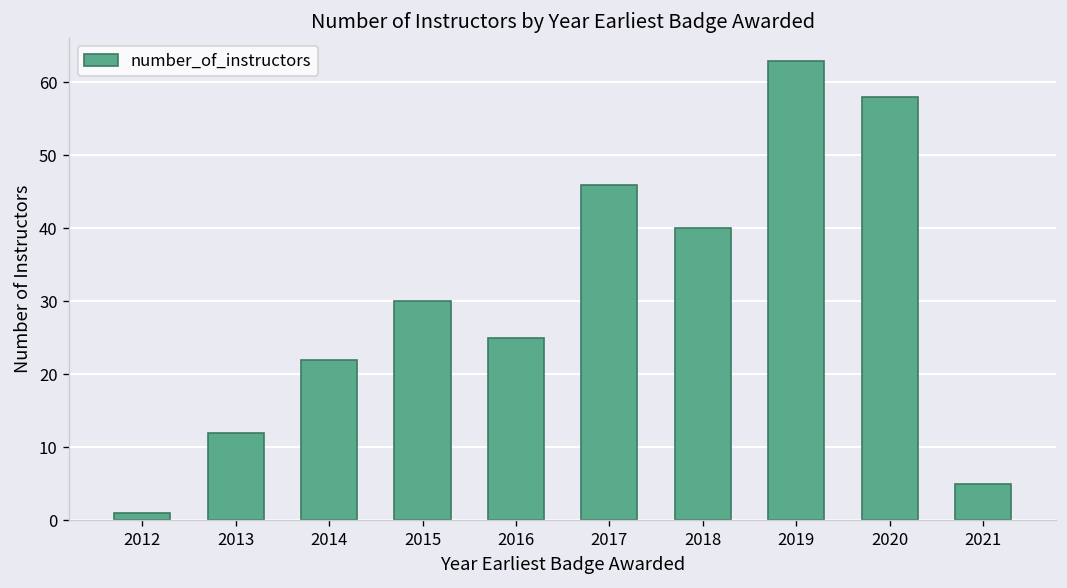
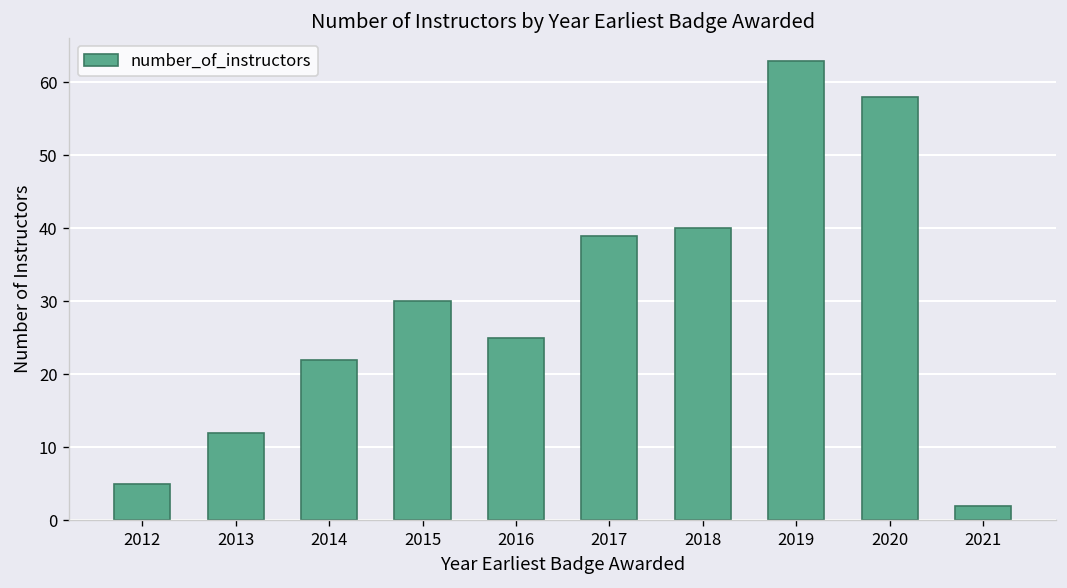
2012: 1 -> 5
2017: 46 -> 39
2021: 5 -> 2
